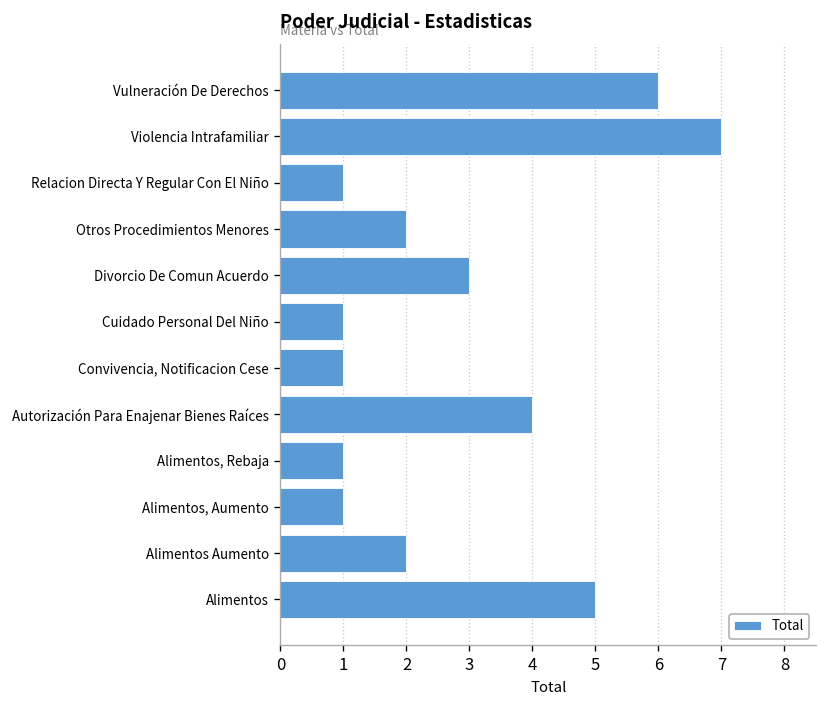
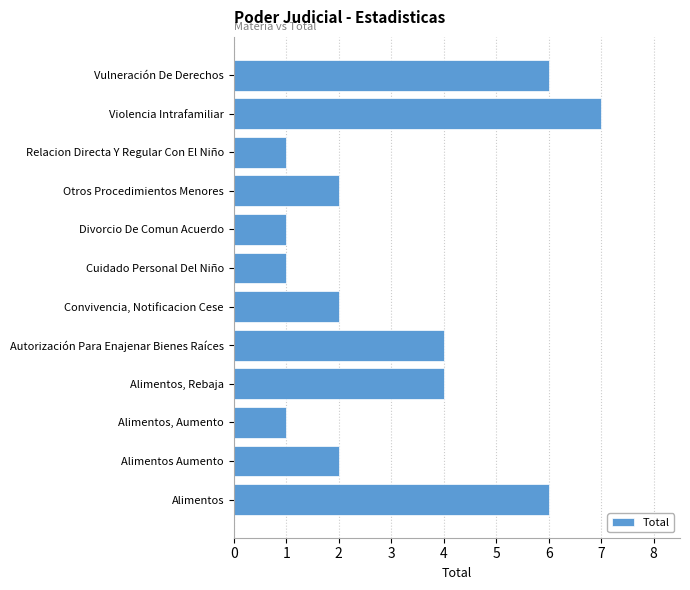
Divorcio De Comun Acuerdo: 3 -> 1
Convivencia, Notificacion Cese: 1 -> 2
Alimentos, Rebaja: 1 -> 4
Alimentos: 5 -> 6
